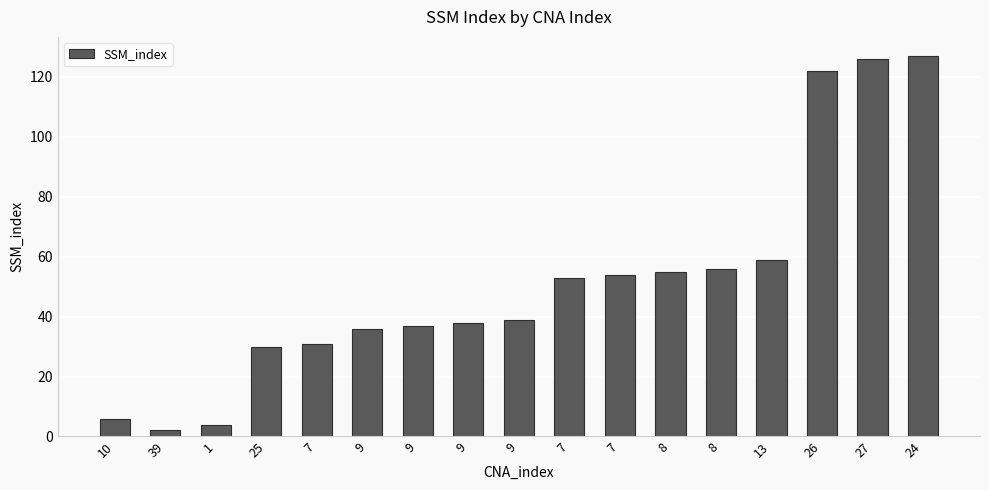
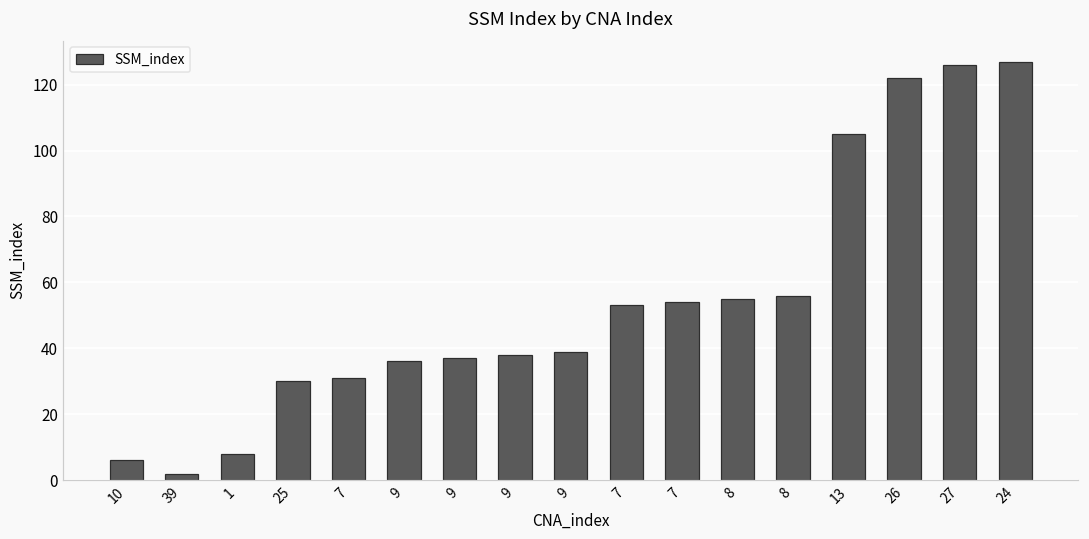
1: 4 -> 8
13: 59 -> 105
